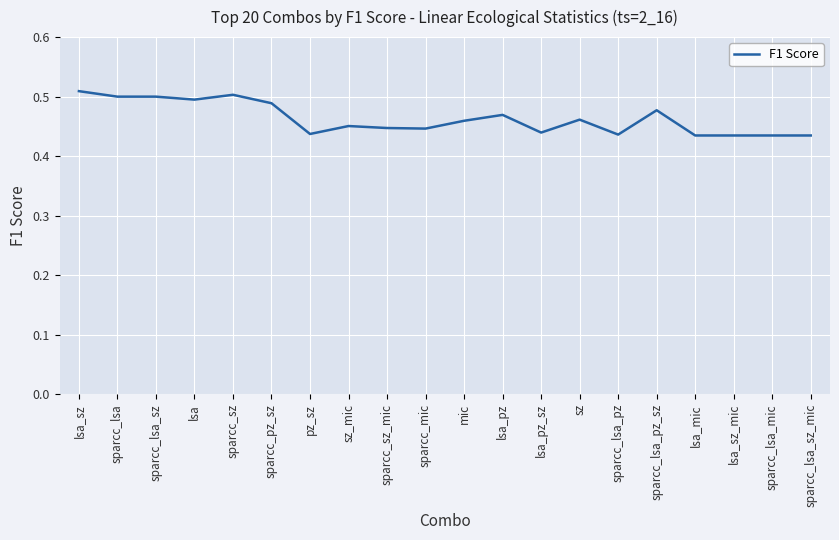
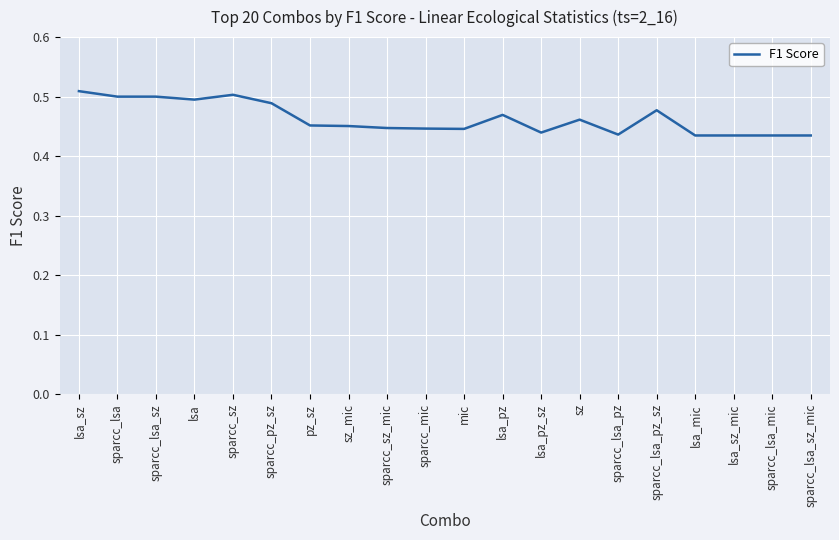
pz_sz: 0.44 -> 0.45
mic: 0.46 -> 0.45
